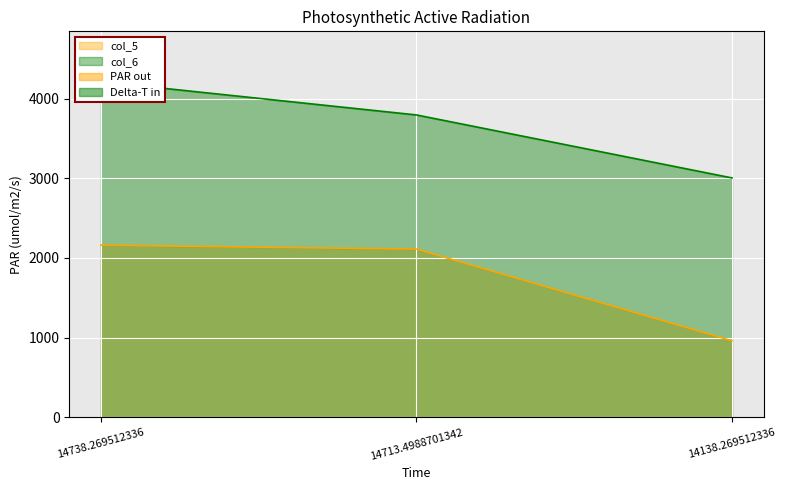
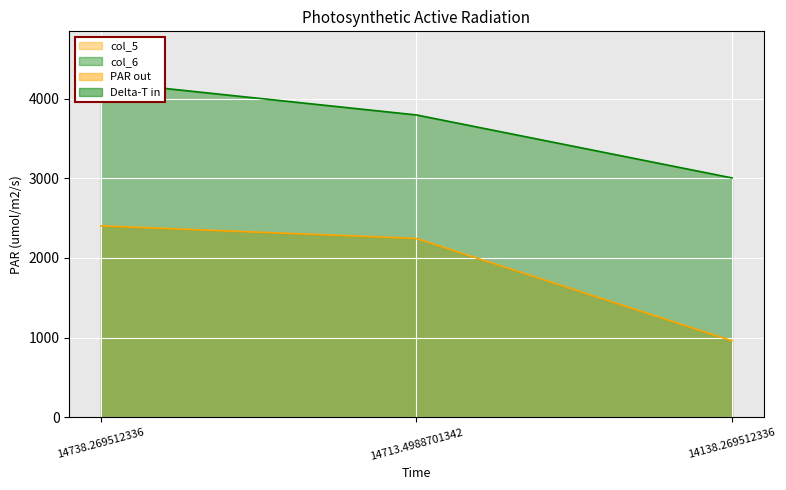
col_5, 14738.269512336: 2200 -> 2400
col_5, 14713.4988701342: 2100 -> 2200
